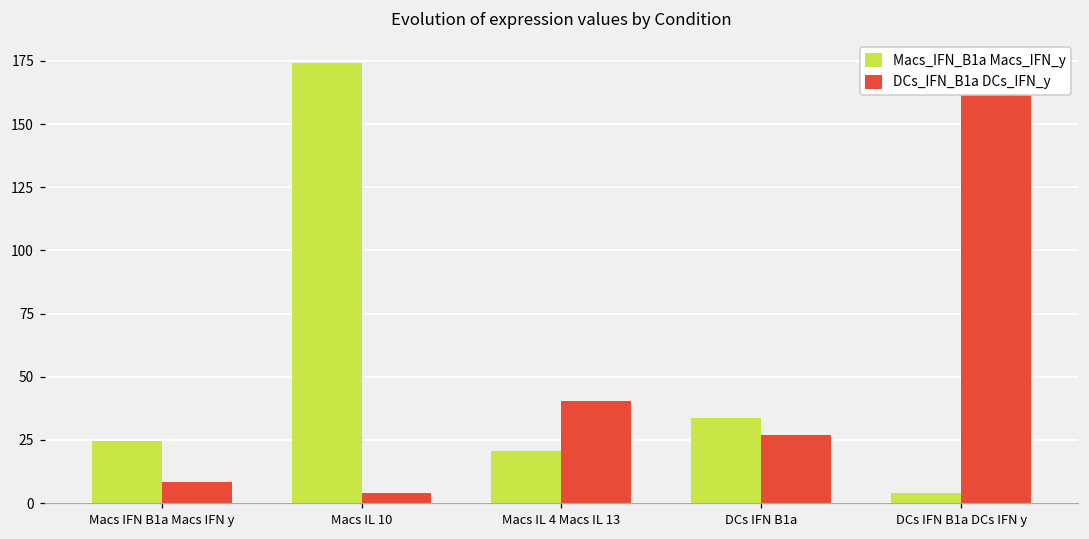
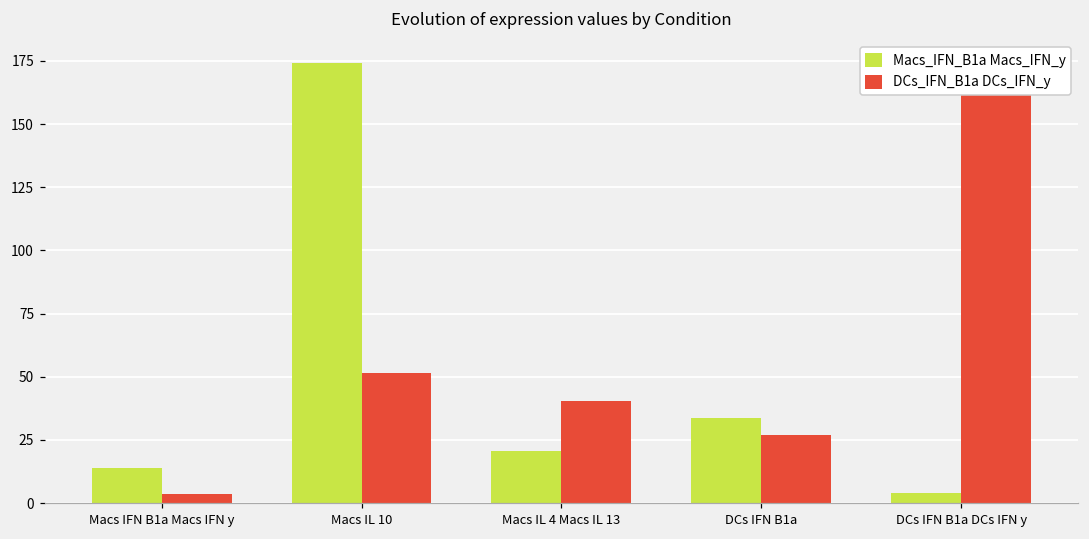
Macs_IFN_B1a Macs_IFN_y, Macs IFN B1a Macs IFN y: 24 -> 14
DCs_IFN_B1a DCs_IFN_y, Macs IFN B1a Macs IFN y: 8 -> 4
DCs_IFN_B1a DCs_IFN_y, Macs IL 10: 4 -> 51
